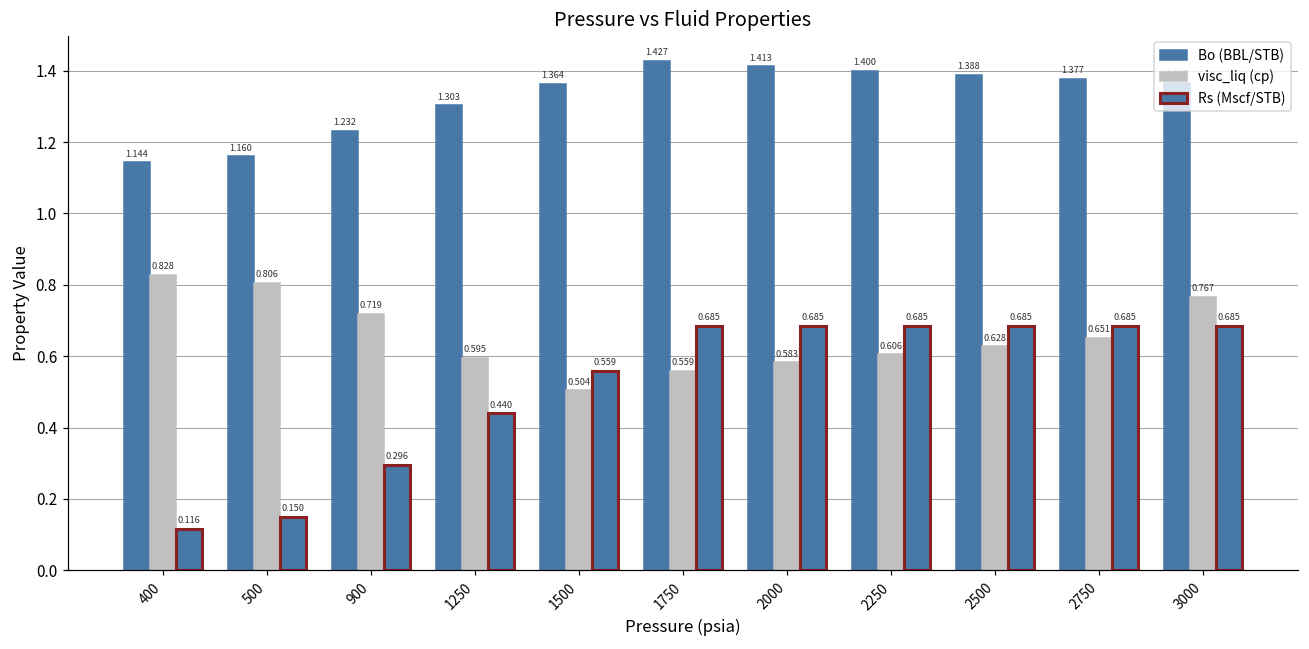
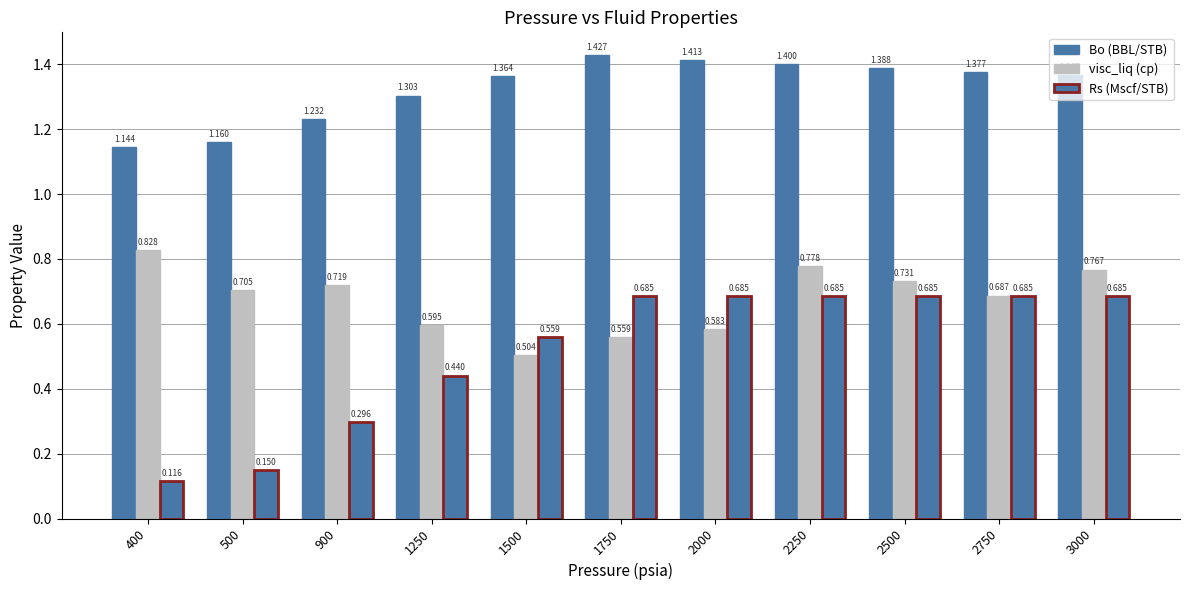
visc_liq (cp), 500: 0.806 -> 0.705
visc_liq (cp), 2250: 0.606 -> 0.778
visc_liq (cp), 2500: 0.628 -> 0.731
visc_liq (cp), 2750: 0.651 -> 0.687
